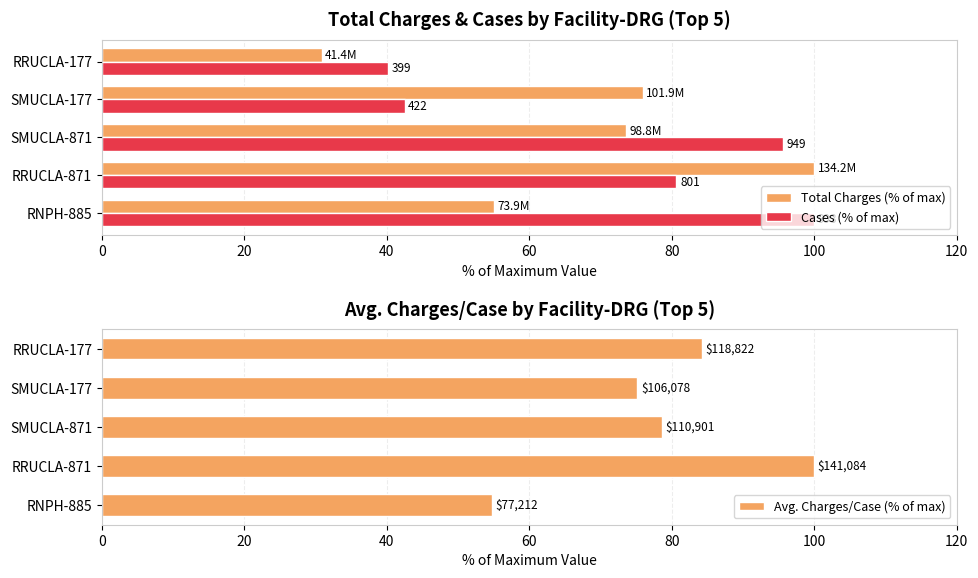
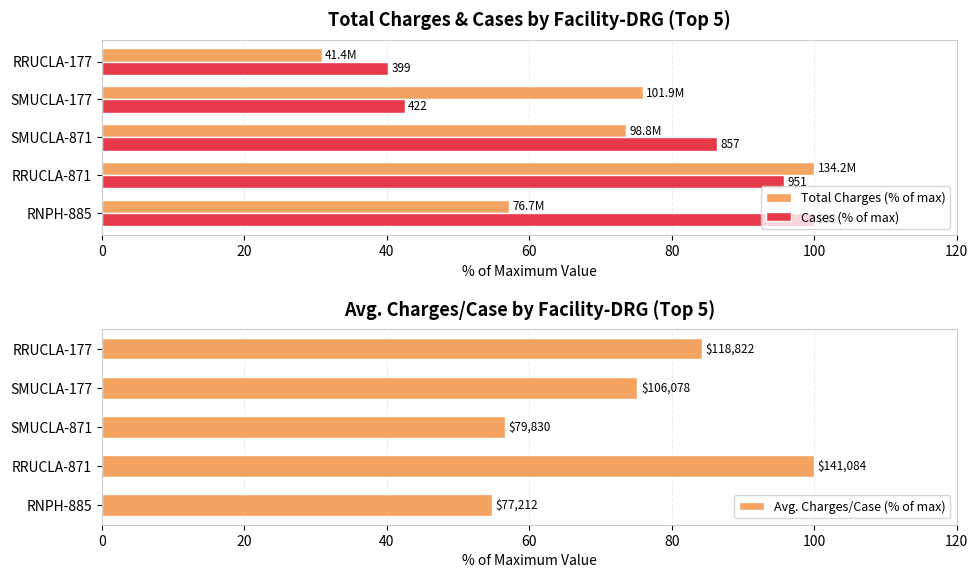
Total Charges & Cases by Facility-DRG (Top 5), Cases (% of max), SMUCLA-871: 949 -> 857
Total Charges & Cases by Facility-DRG (Top 5), Cases (% of max), RRUCLA-871: 81 -> 96
Total Charges & Cases by Facility-DRG (Top 5), Total Charges (% of max), RNPH-885: 73.9M -> 76.7M
Avg. Charges/Case by Facility-DRG (Top 5), SMUCLA-871: $110,901 -> $79,830
